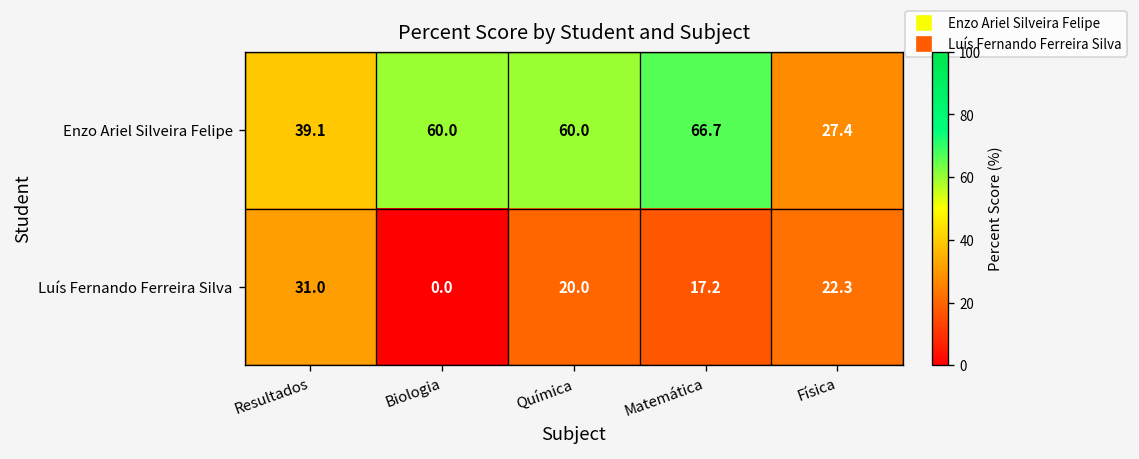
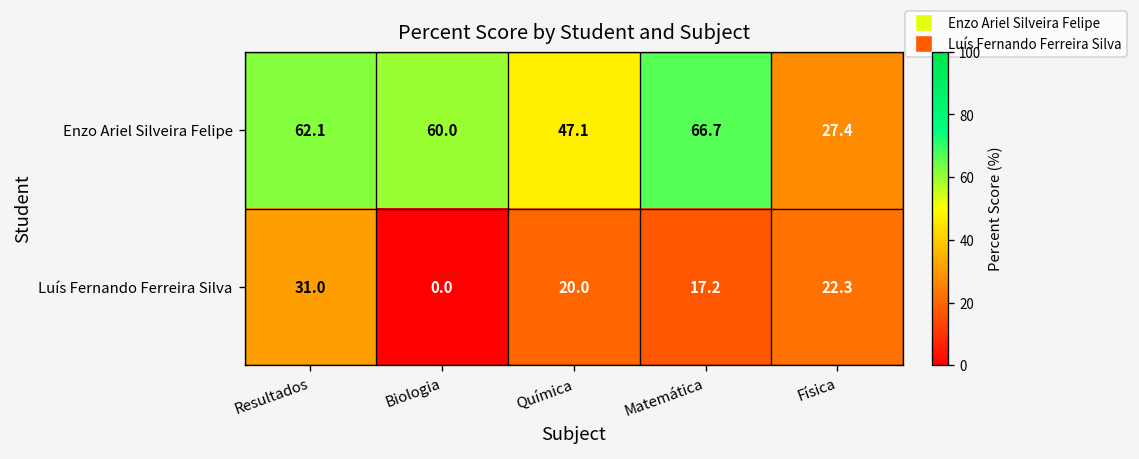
Enzo Ariel Silveira Felipe, Resultados: 39.1 -> 62.1
Enzo Ariel Silveira Felipe, Química: 60.0 -> 47.1
